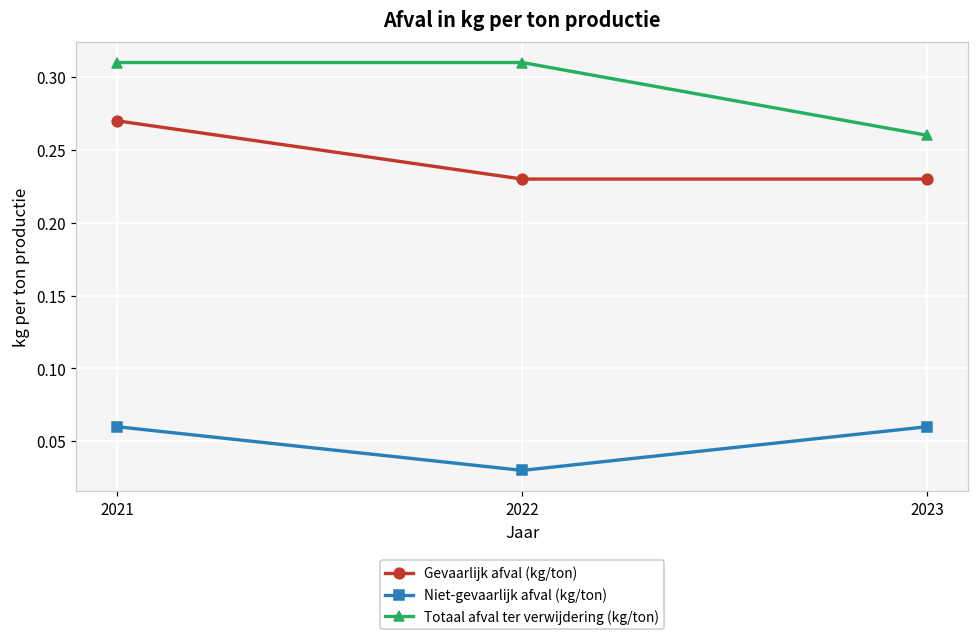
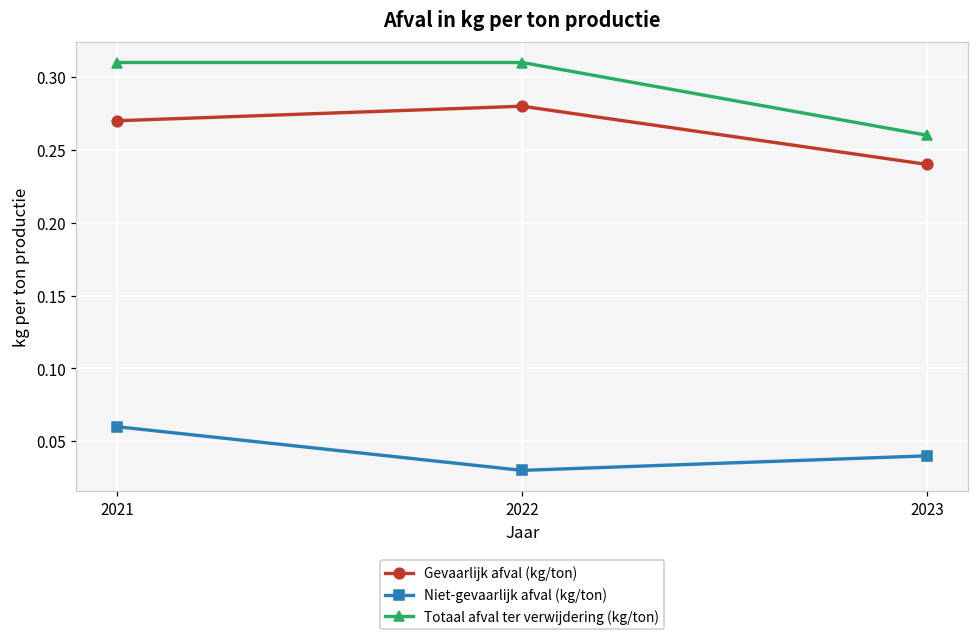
Gevaarlijk afval (kg/ton), 2022: 0.23 -> 0.28
Gevaarlijk afval (kg/ton), 2023: 0.23 -> 0.24
Niet-gevaarlijk afval (kg/ton), 2023: 0.06 -> 0.04
